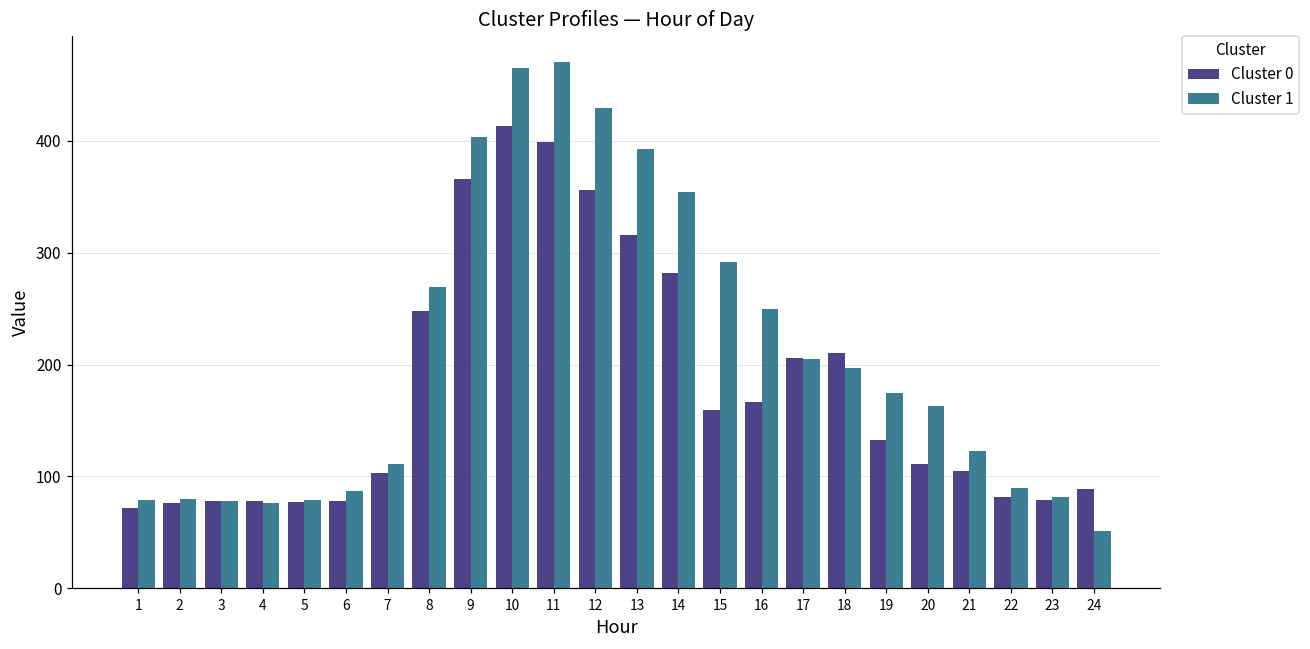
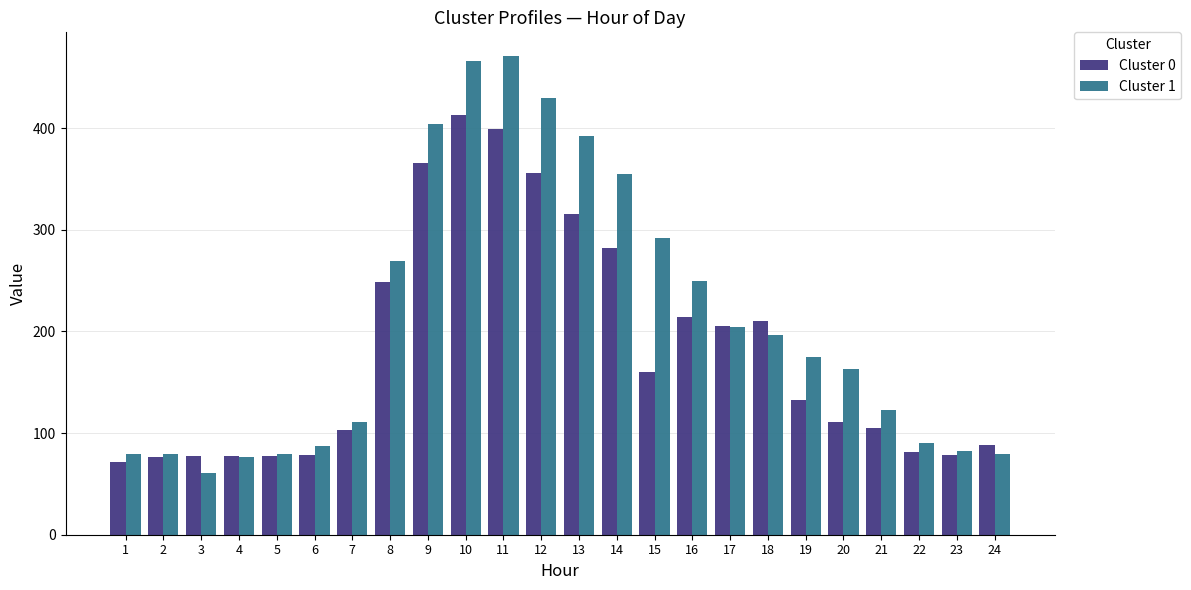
Cluster 1, 3: 78 -> 60
Cluster 0, 16: 166 -> 214
Cluster 1, 24: 51 -> 79
